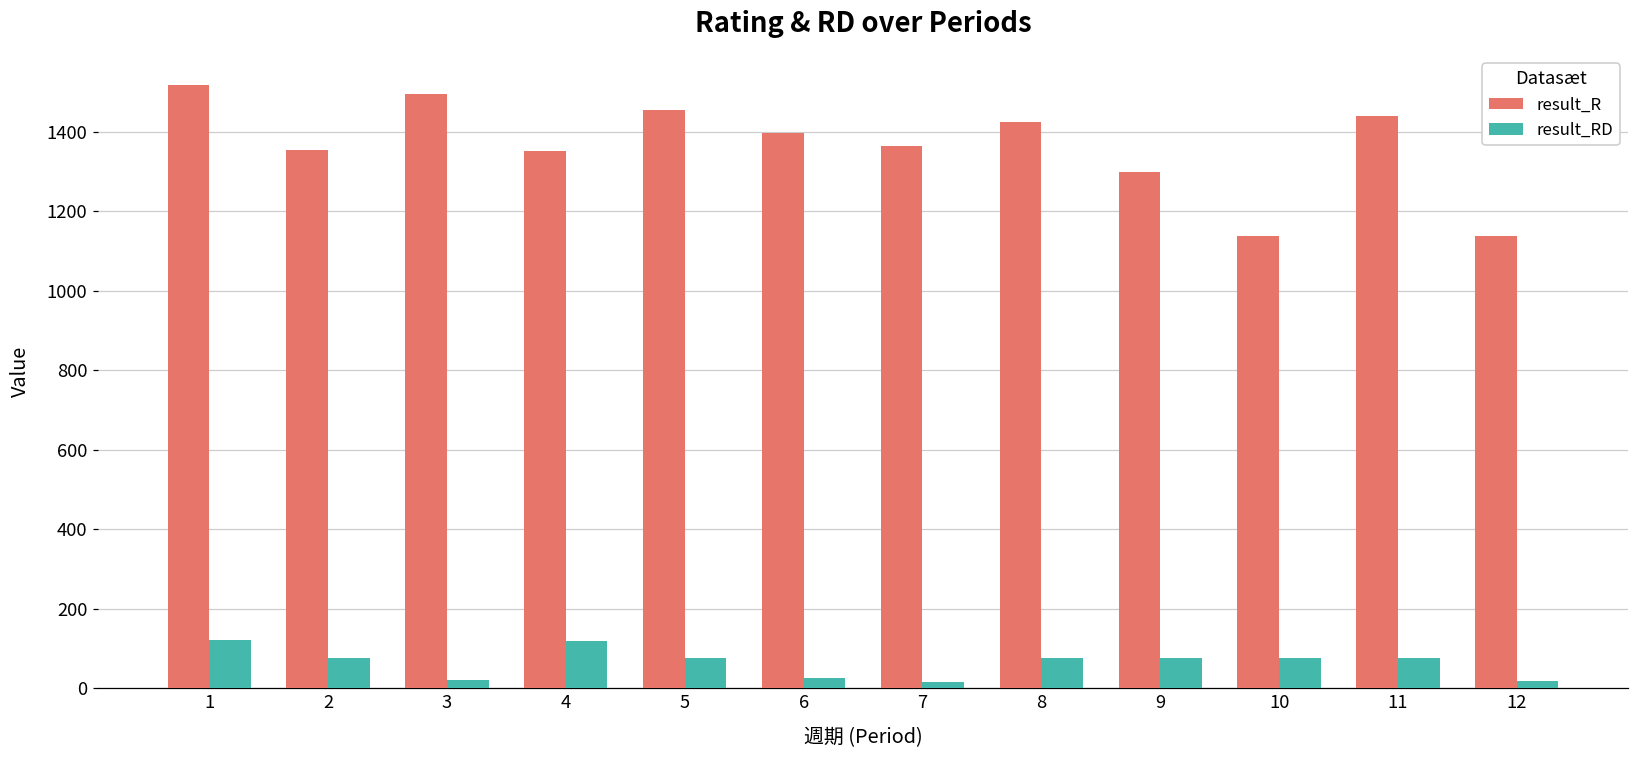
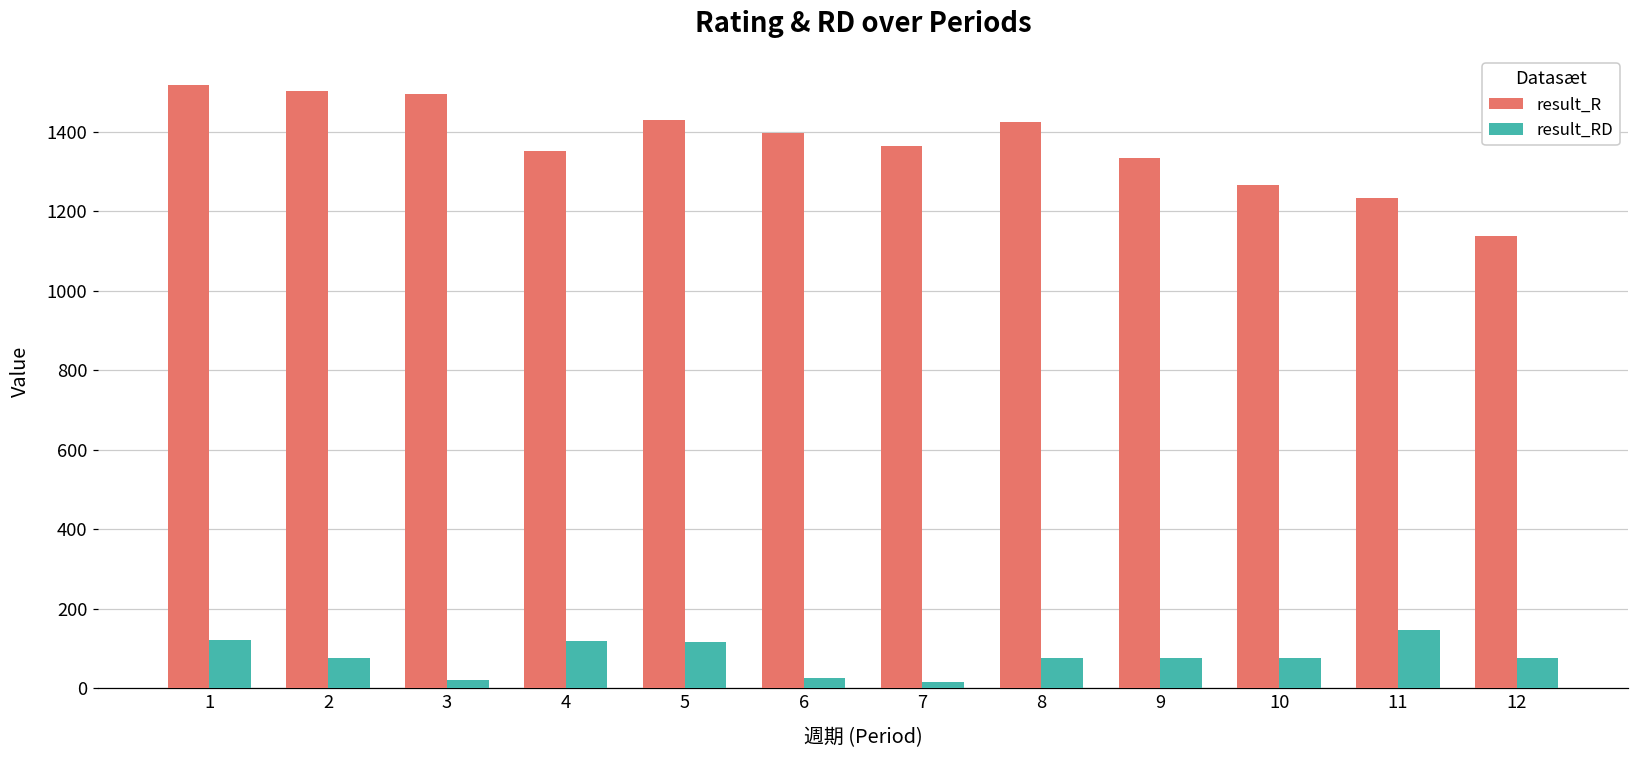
result_R, 2: 1350 -> 1500
result_R, 5: 1450 -> 1430
result_RD, 5: 80 -> 120
result_R, 9: 1300 -> 1330
result_R, 10: 1140 -> 1270
result_R, 11: 1440 -> 1230
result_RD, 11: 80 -> 150
result_RD, 12: 20 -> 80
